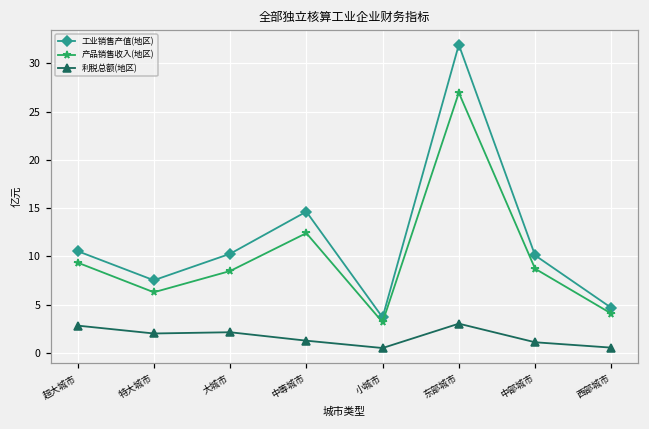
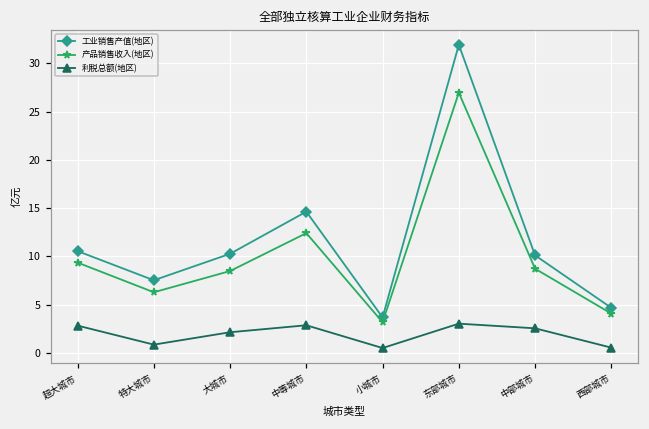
利税总额(地区), 特大城市: 2 -> 1
利税总额(地区), 中等城市: 1 -> 3
利税总额(地区), 中部城市: 1 -> 3
